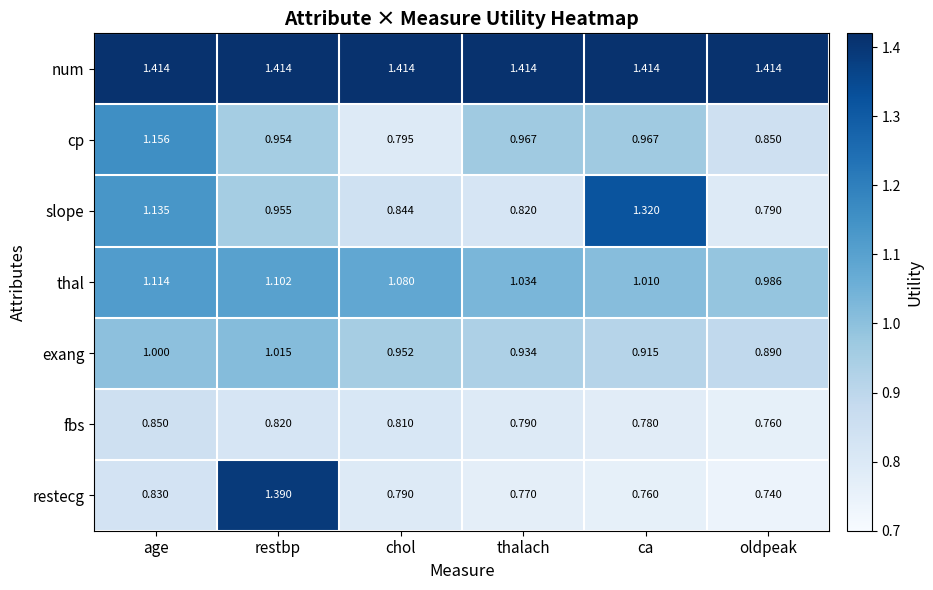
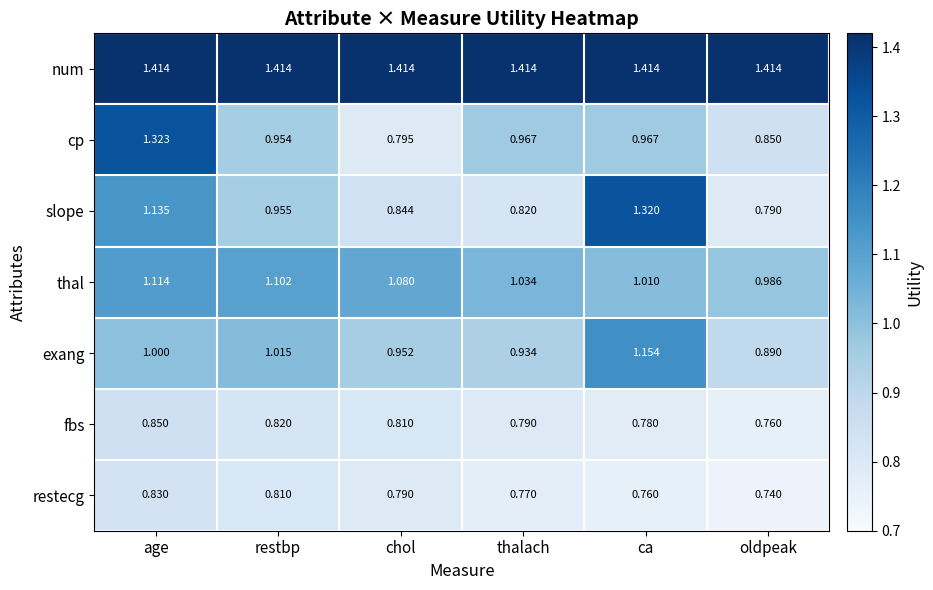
cp, age: 1.156 -> 1.323
exang, ca: 0.915 -> 1.154
restecg, restbp: 1.390 -> 0.810
